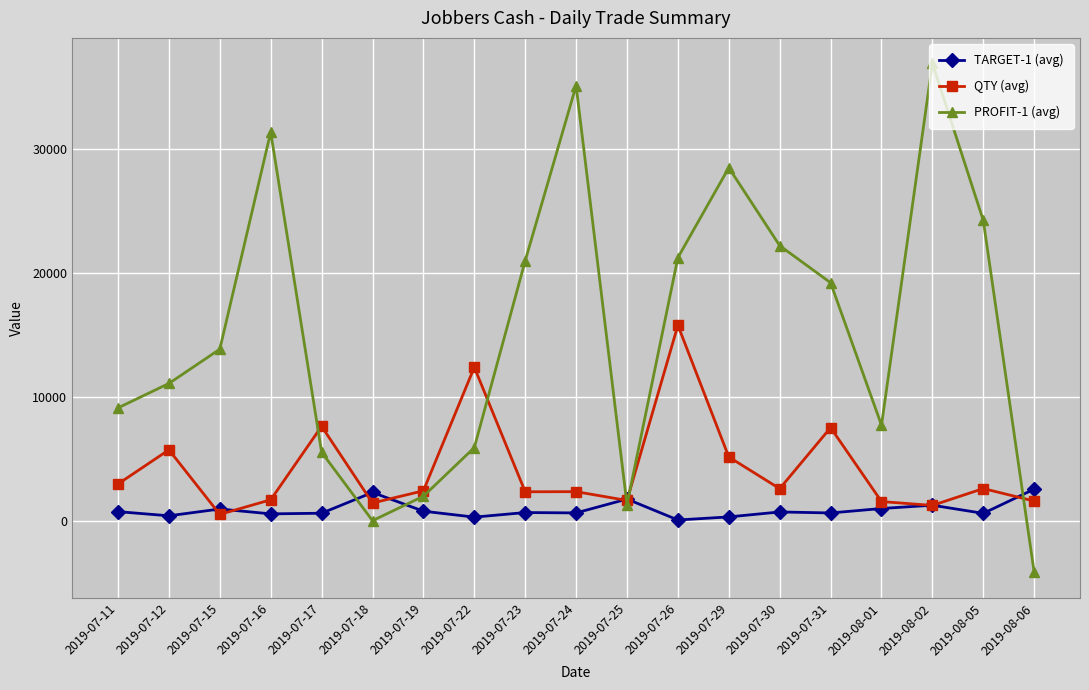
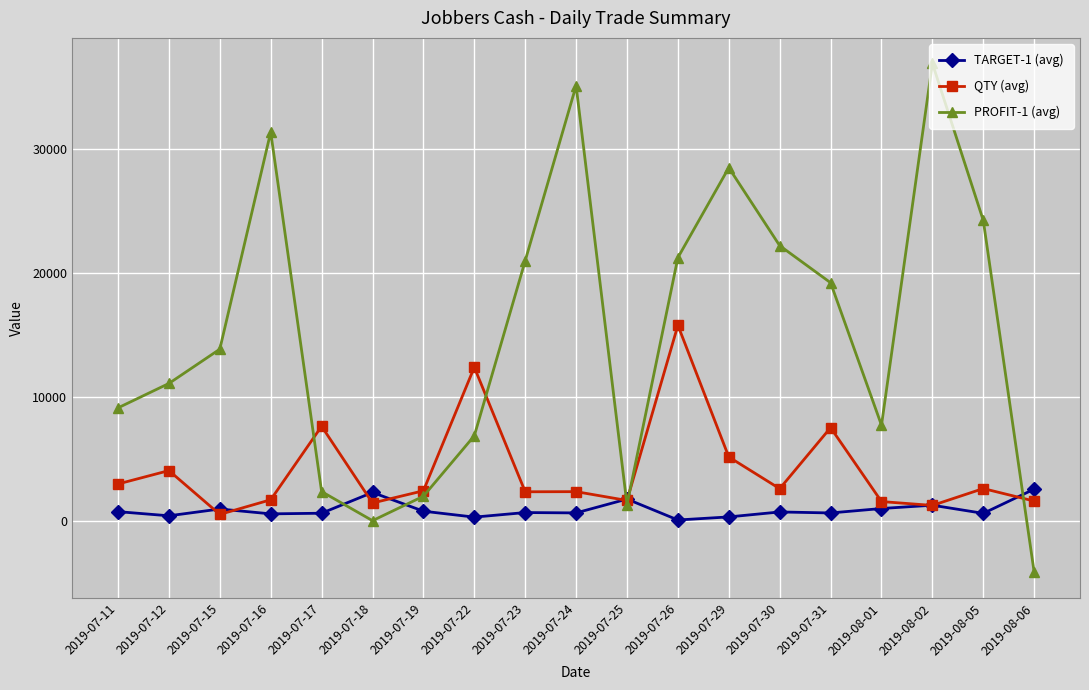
QTY (avg), 2019-07-12: 5700 -> 4000
PROFIT-1 (avg), 2019-07-17: 5500 -> 2300
PROFIT-1 (avg), 2019-07-22: 5900 -> 6800
